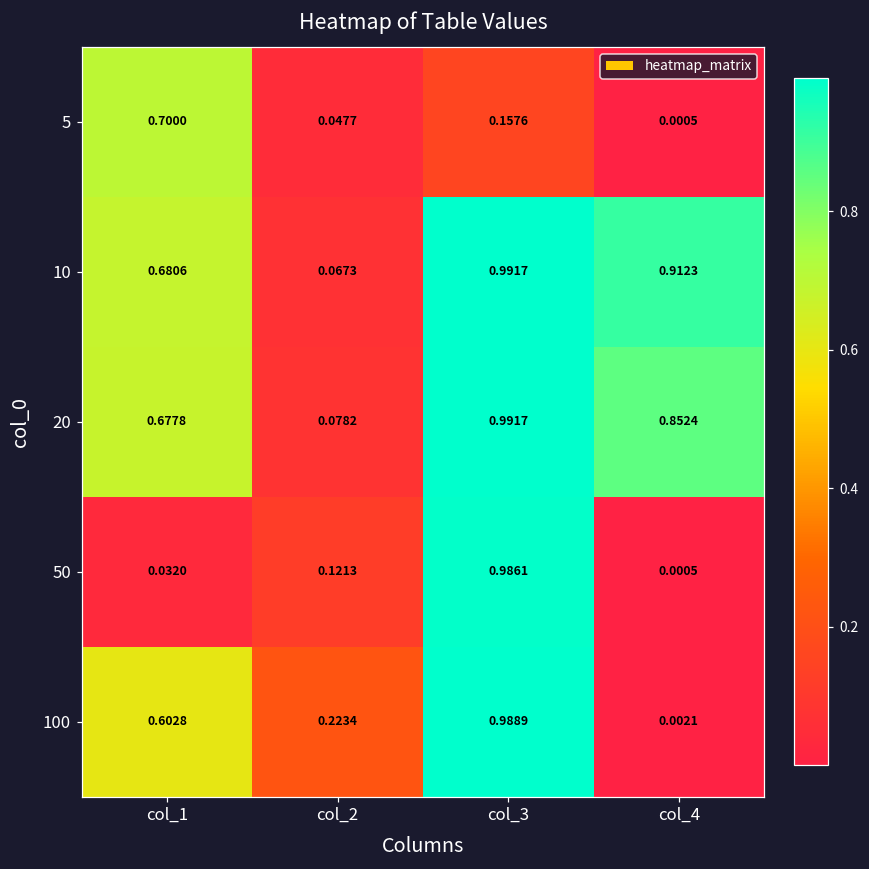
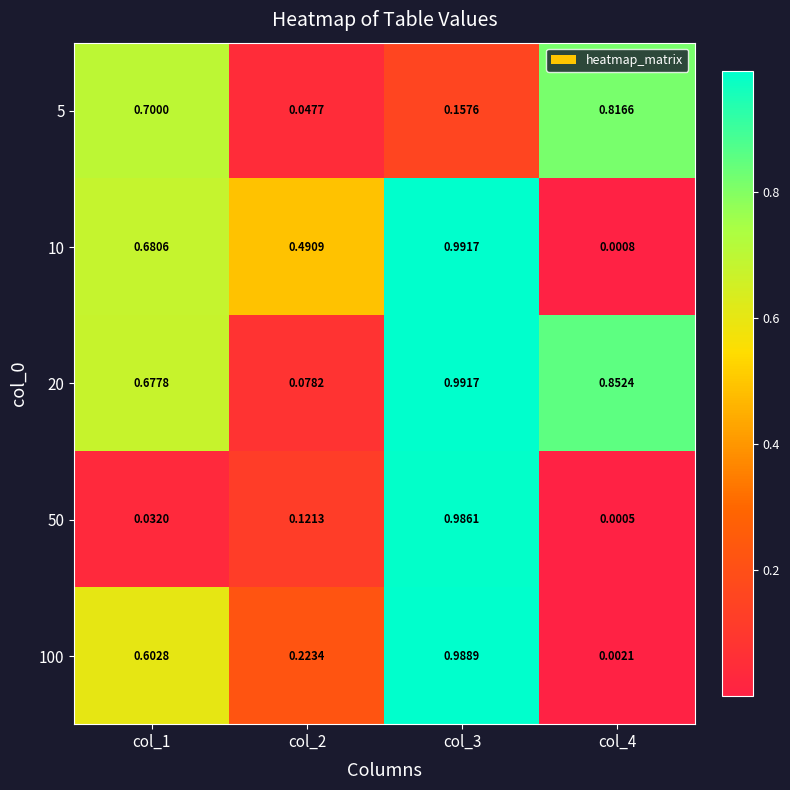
5, col_4: 0.0005 -> 0.8166
10, col_2: 0.0673 -> 0.4909
10, col_4: 0.9123 -> 0.0008
